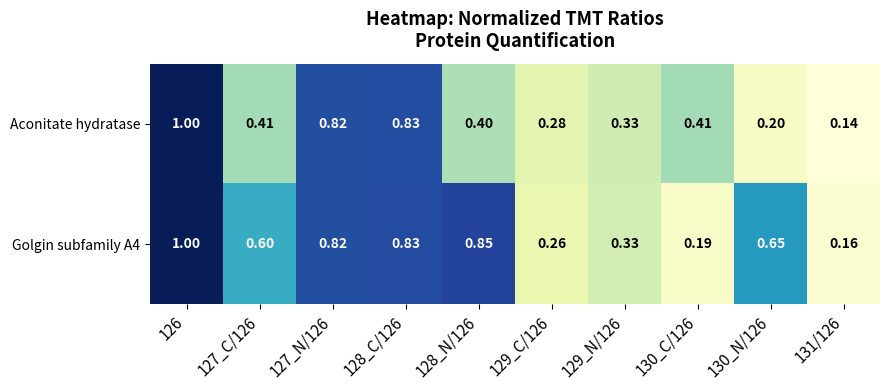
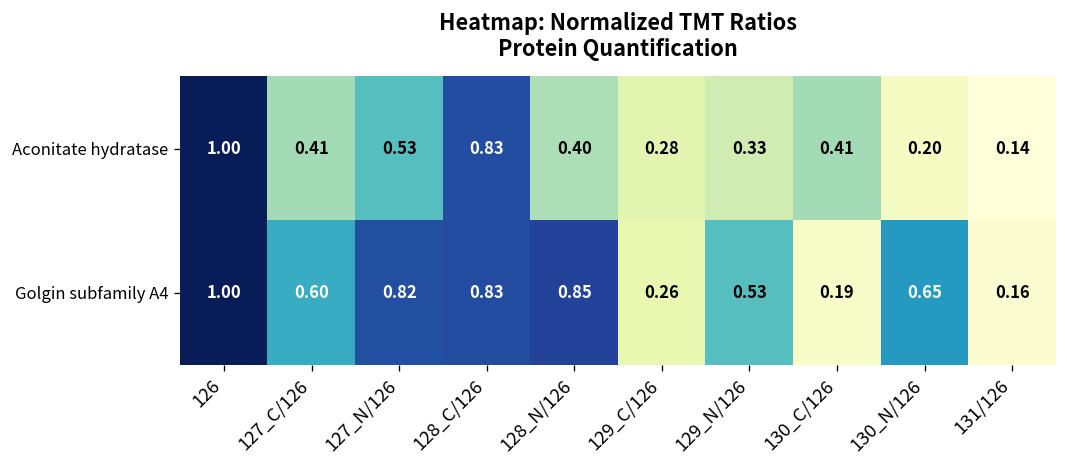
Aconitate hydratase, 127_N/126: 0.82 -> 0.53
Golgin subfamily A4, 129_N/126: 0.33 -> 0.53
